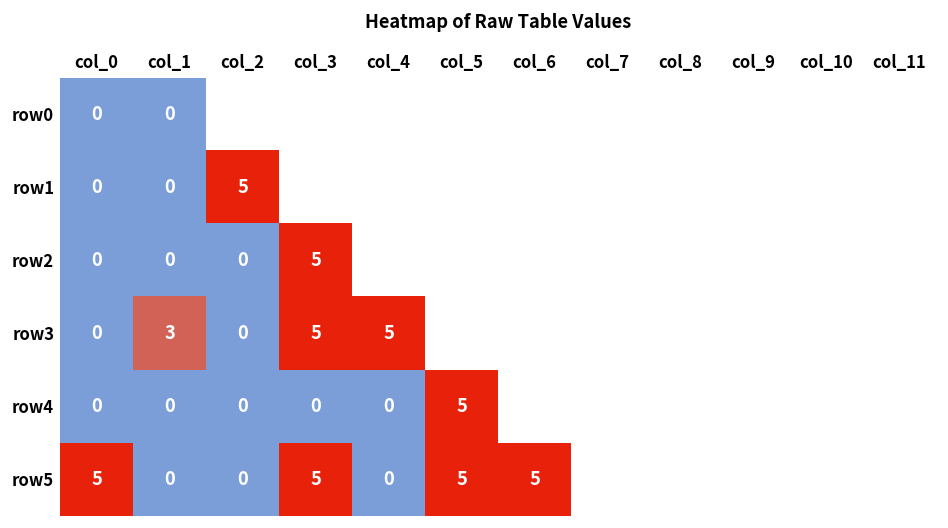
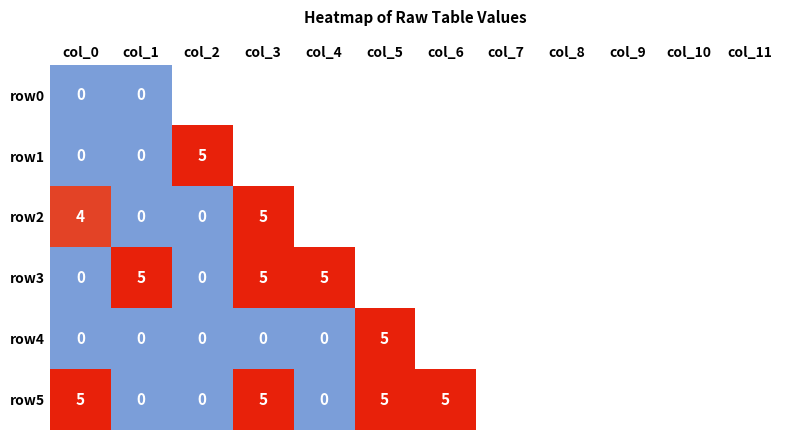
row2, col_0: 0 -> 4
row3, col_1: 3 -> 5
